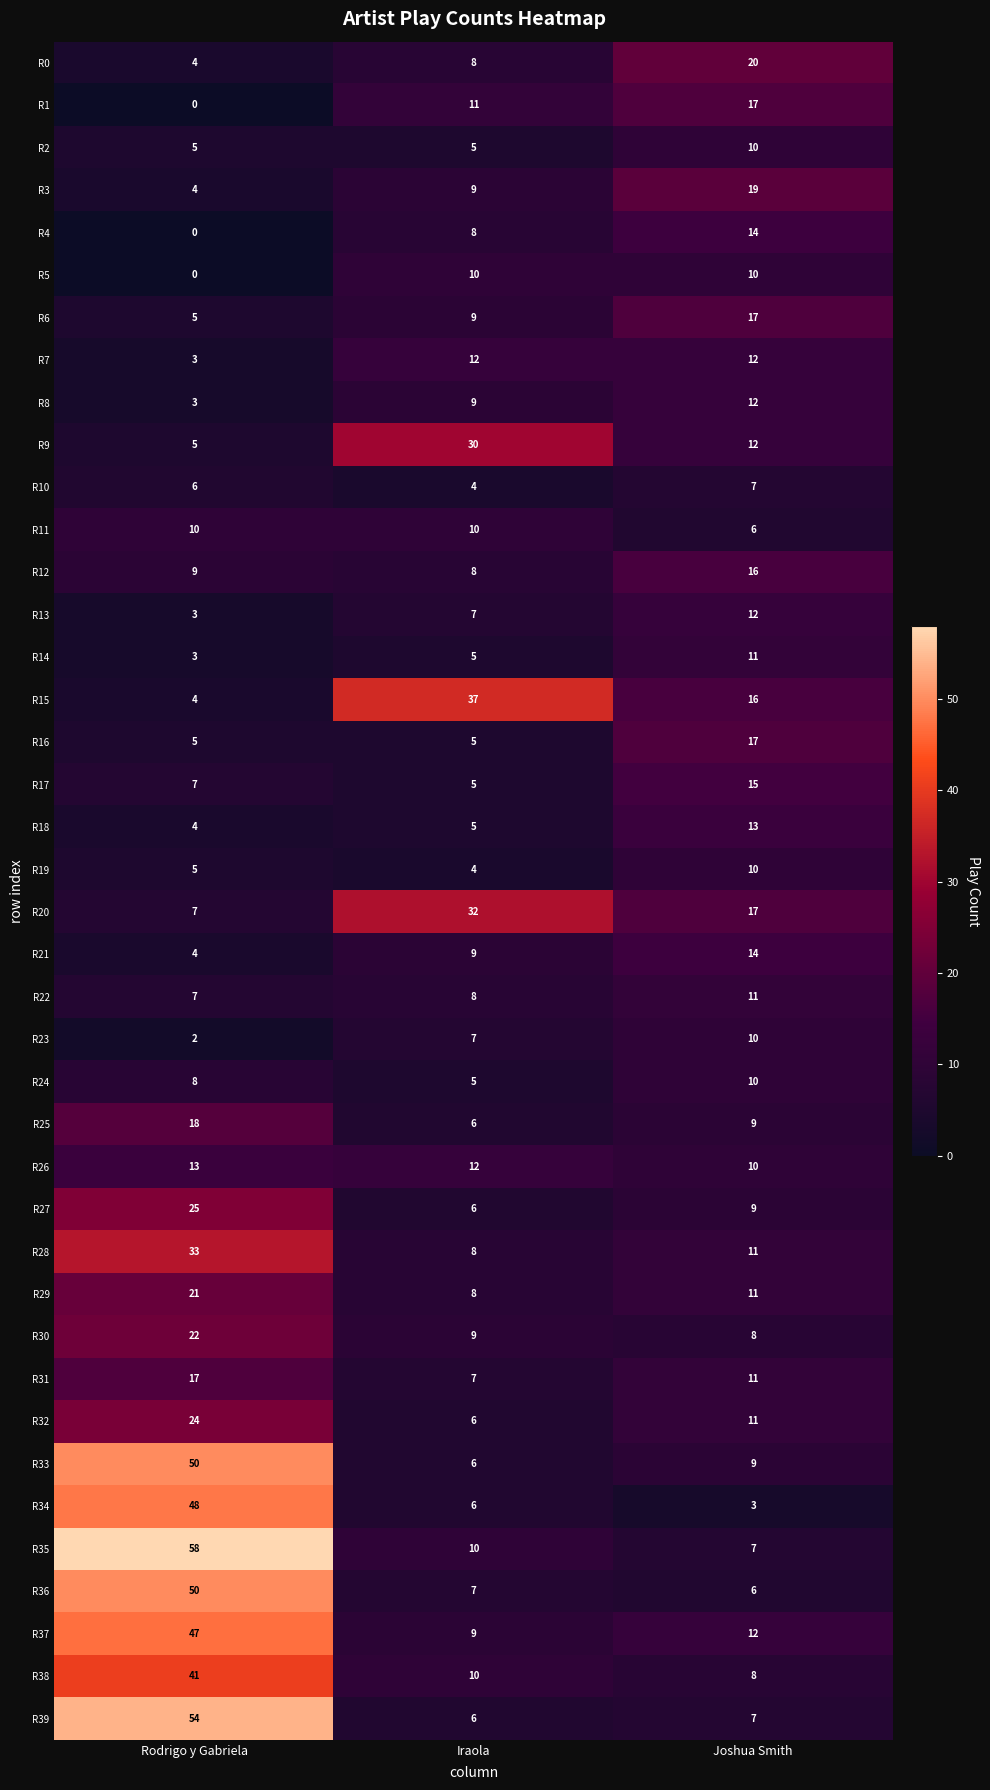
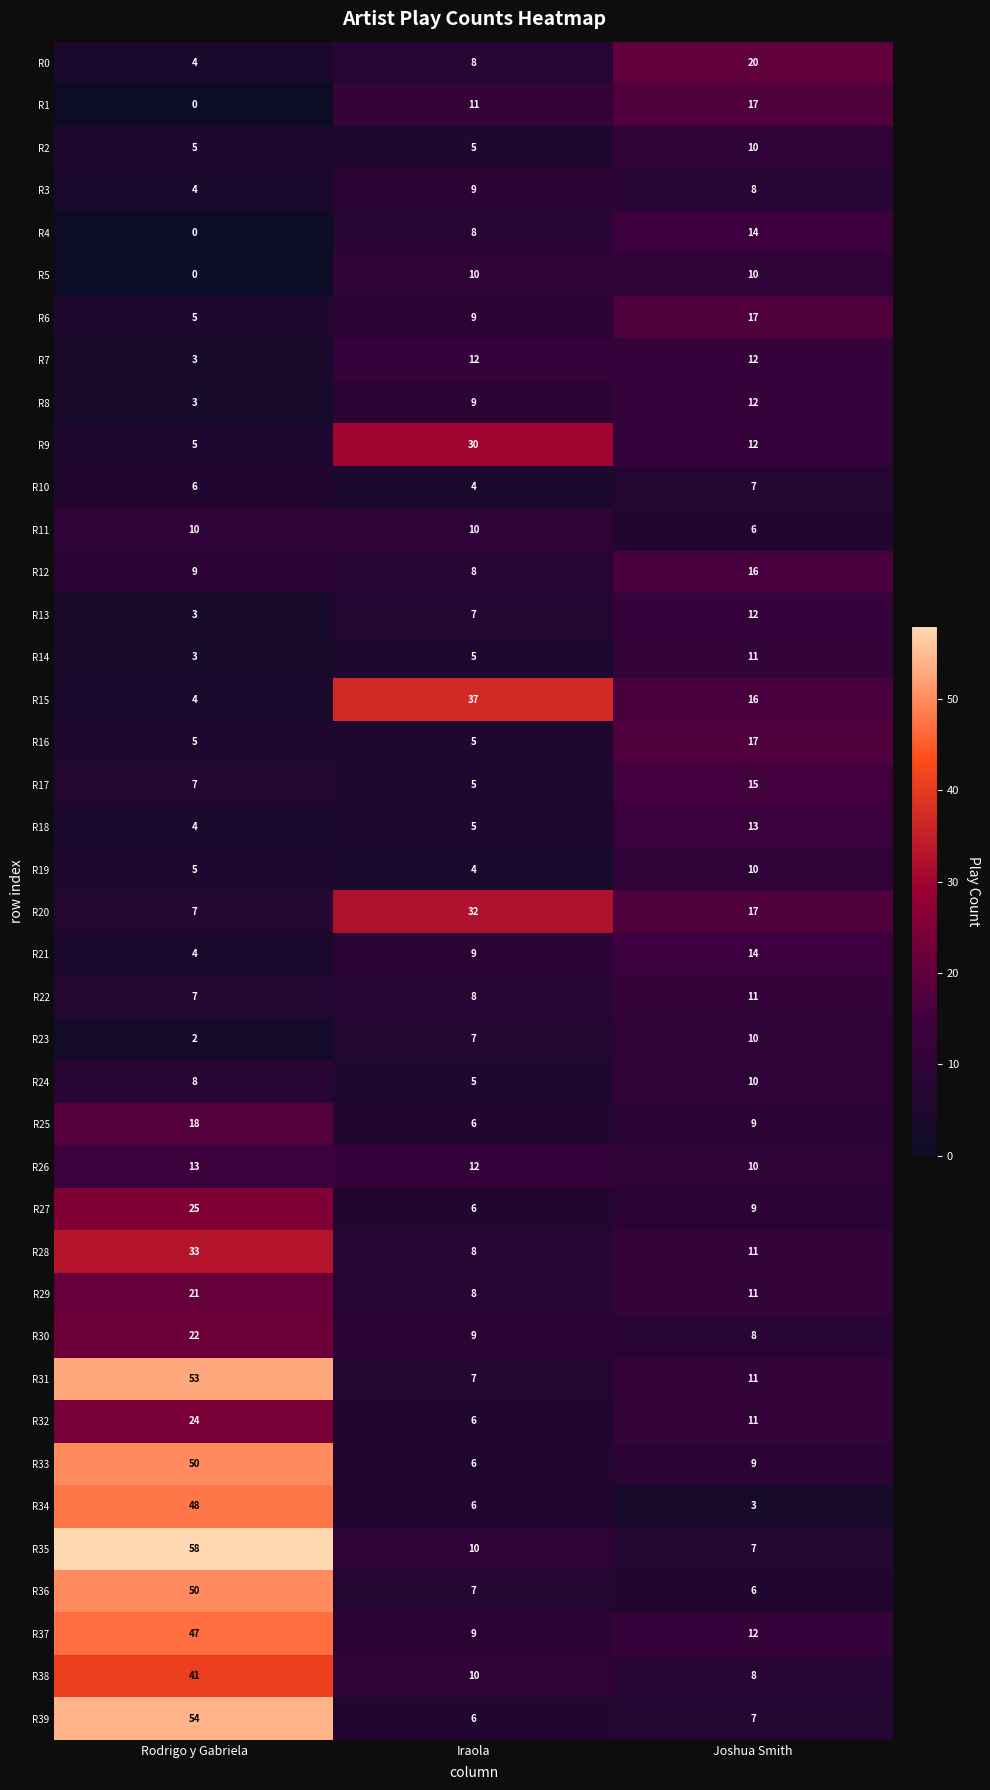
R3, Joshua Smith: 19 -> 8
R31, Rodrigo y Gabriela: 17 -> 53
